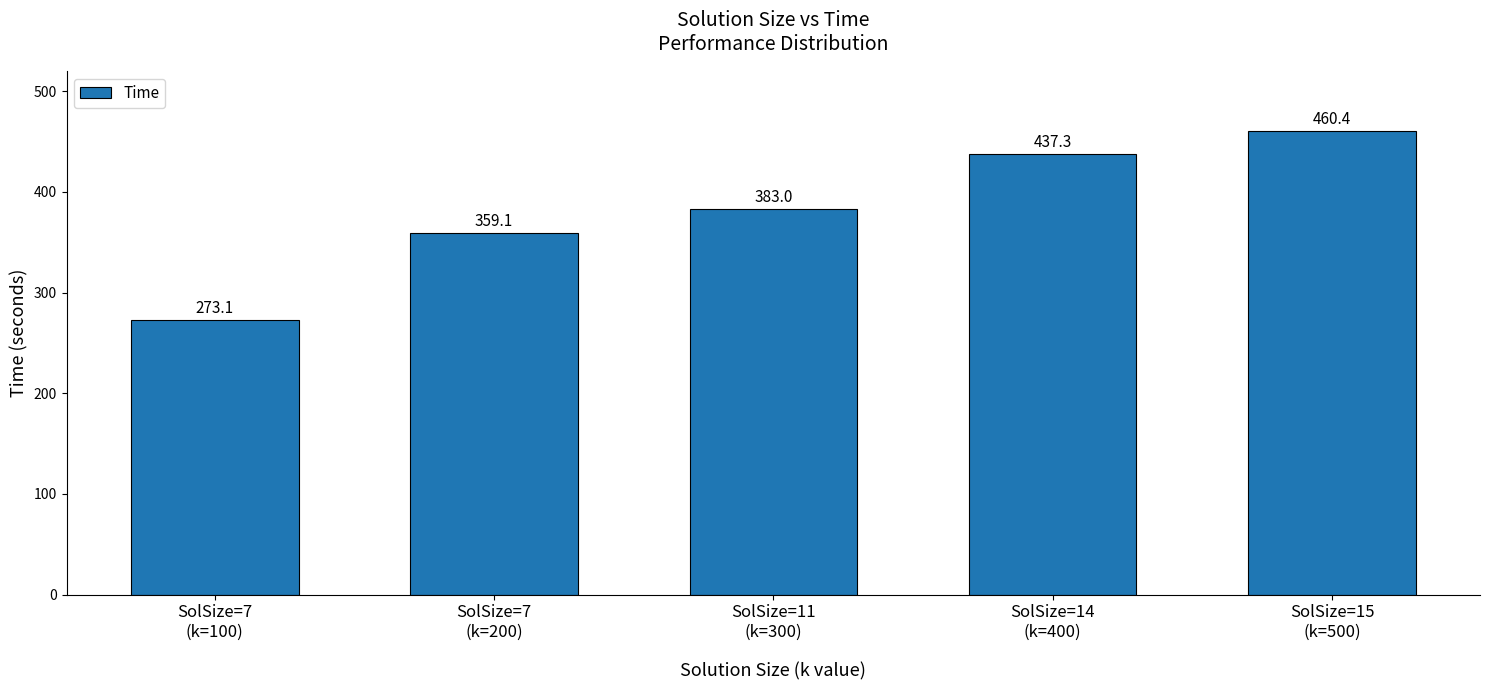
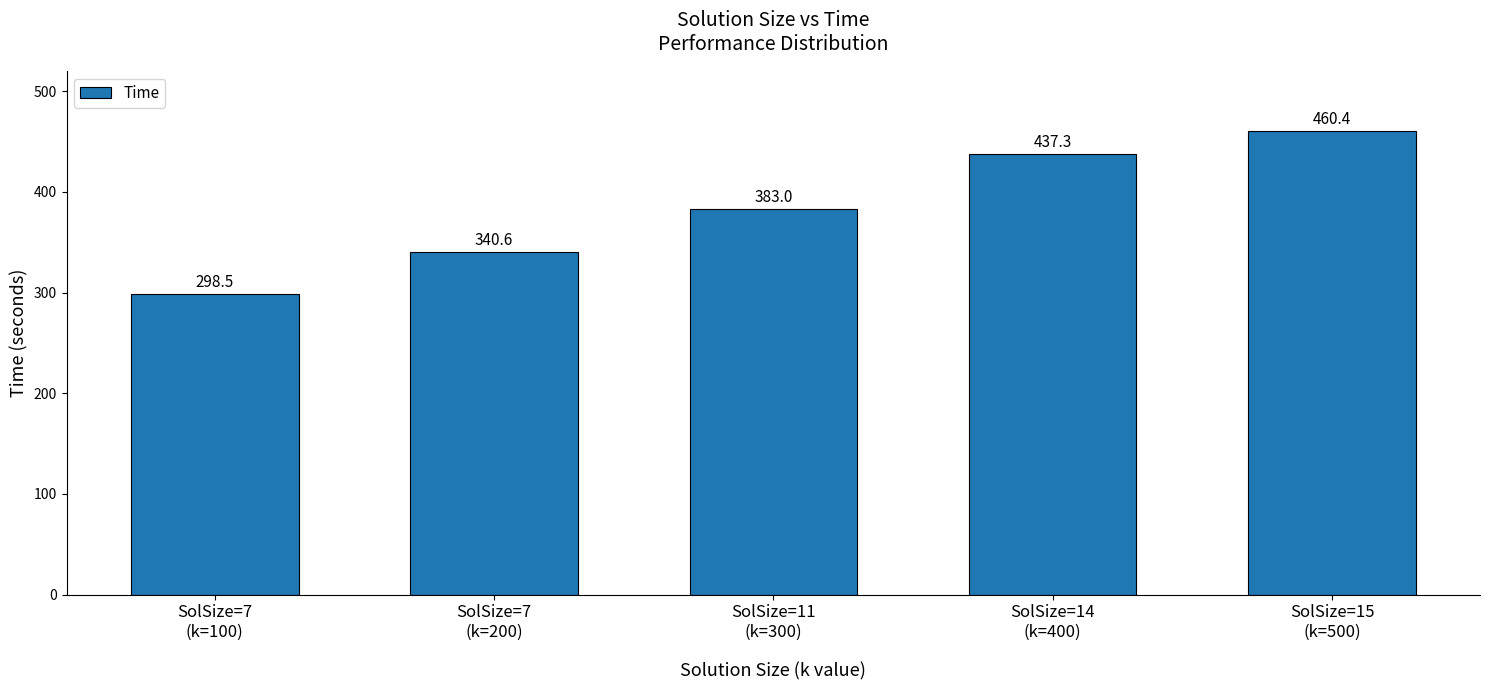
SolSize=7 (k=100): 273.1 -> 298.5
SolSize=7 (k=200): 359.1 -> 340.6
